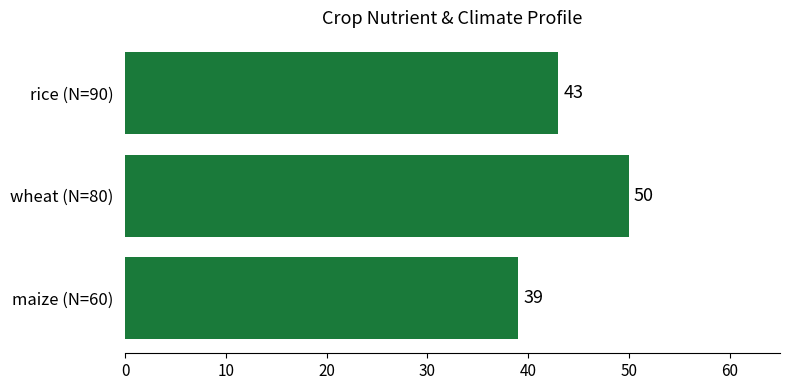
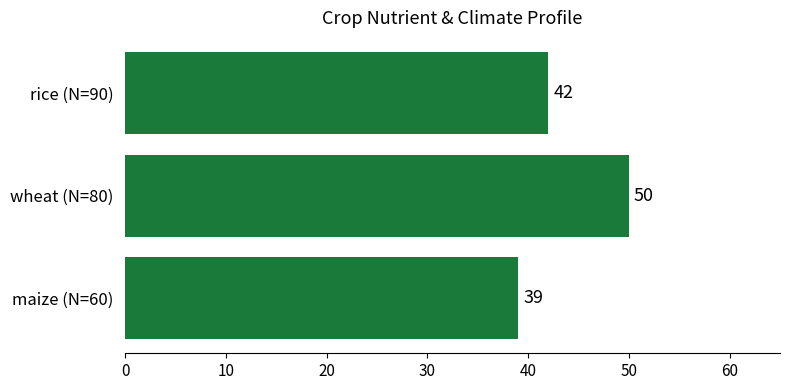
rice (N=90): 43 -> 42
